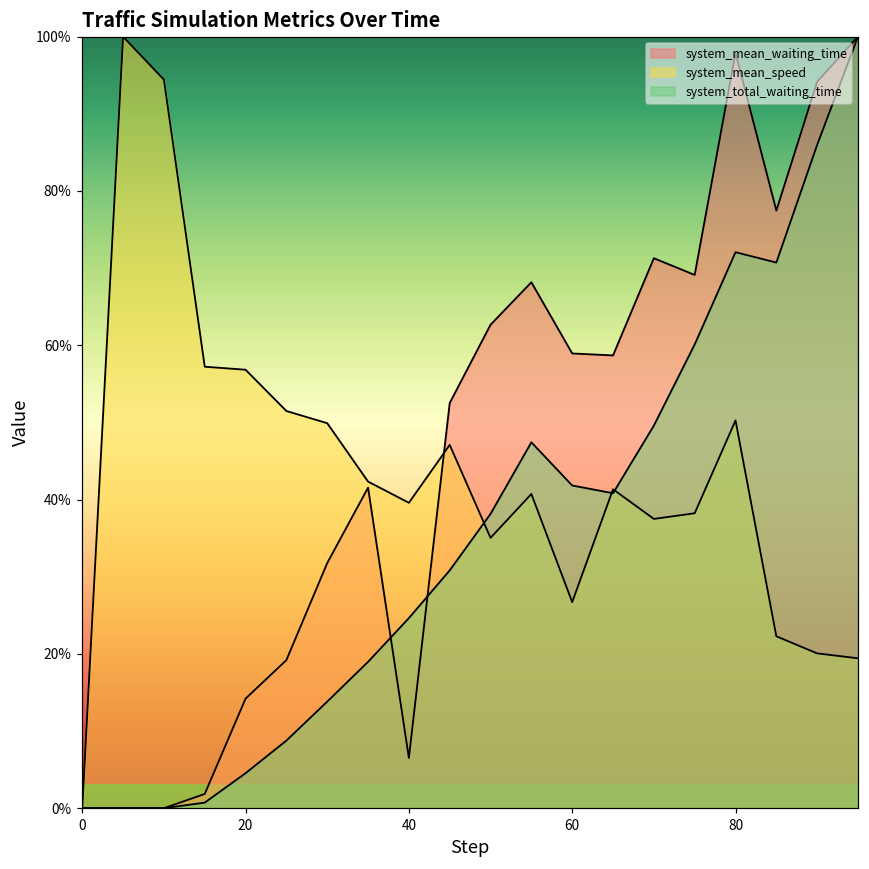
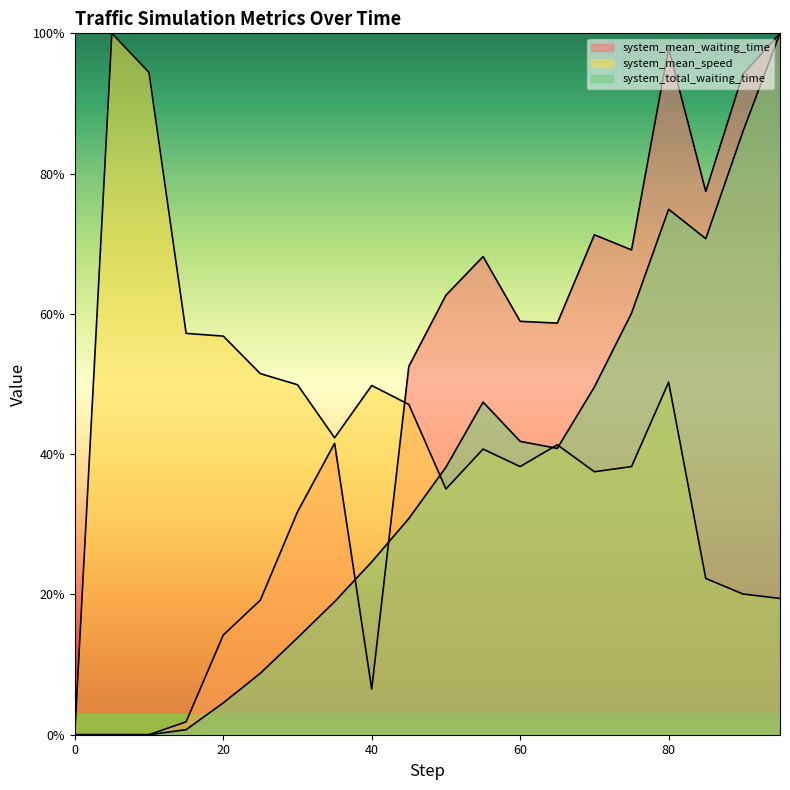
system_mean_speed, 40: 40% -> 50%
system_mean_speed, 60: 27% -> 38%
system_total_waiting_time, 80: 72% -> 75%
